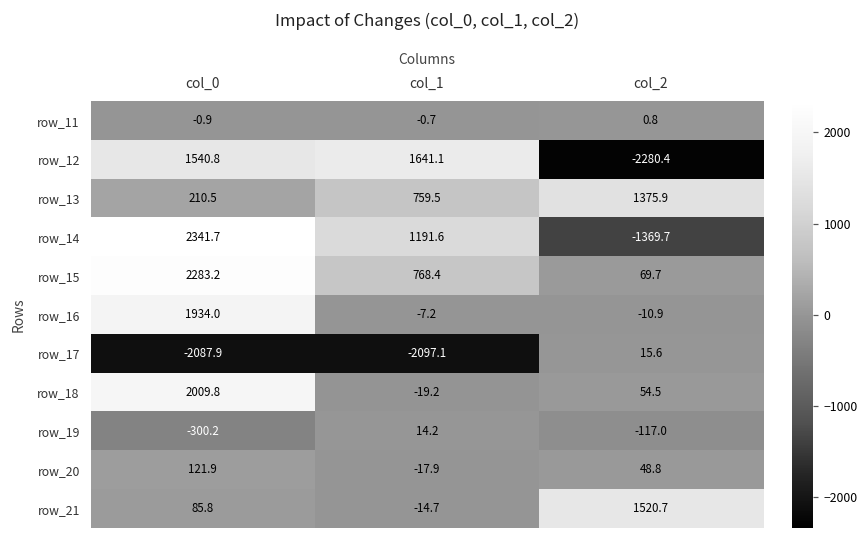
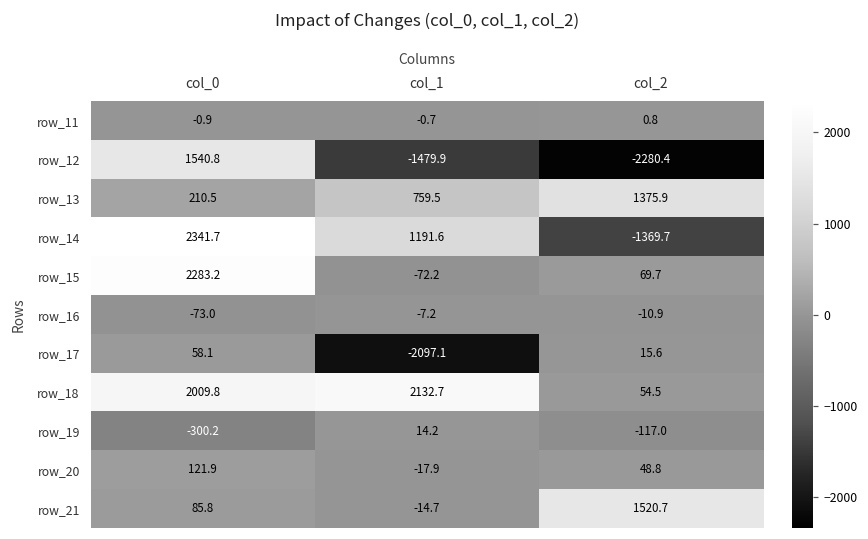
row_12, col_1: 1641.1 -> -1479.9
row_15, col_1: 768.4 -> -72.2
row_16, col_0: 1934.0 -> -73.0
row_17, col_0: -2087.9 -> 58.1
row_18, col_1: -19.2 -> 2132.7
